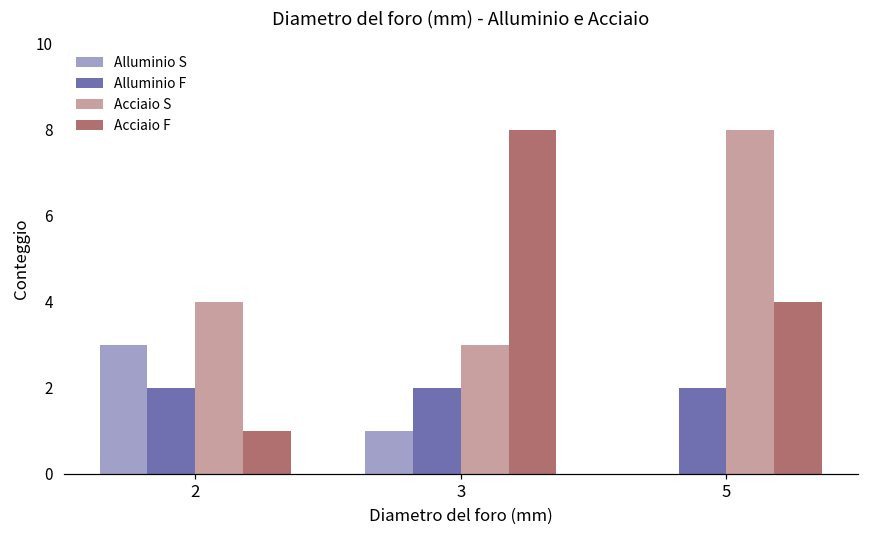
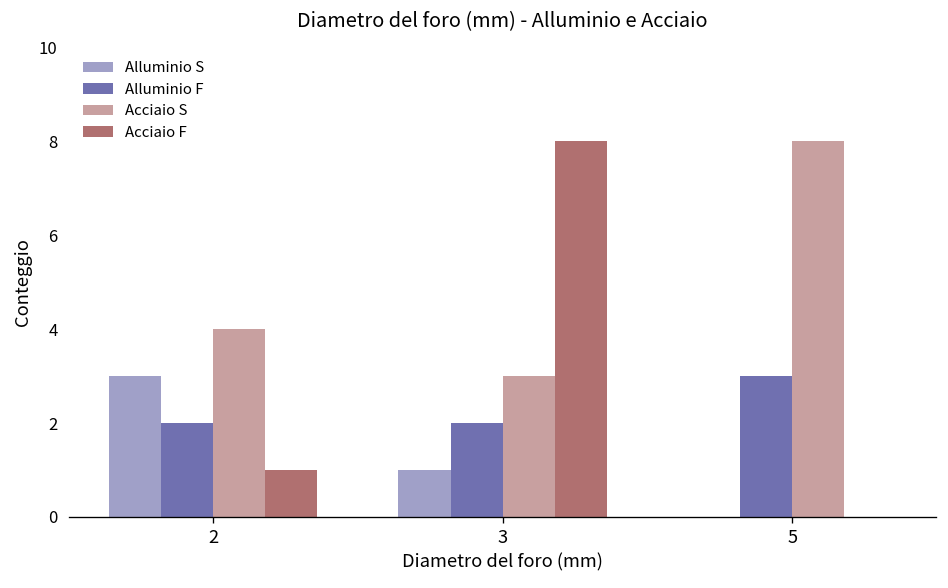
Alluminio F, 5: 2 -> 3
Acciaio F, 5: 4 -> 0
